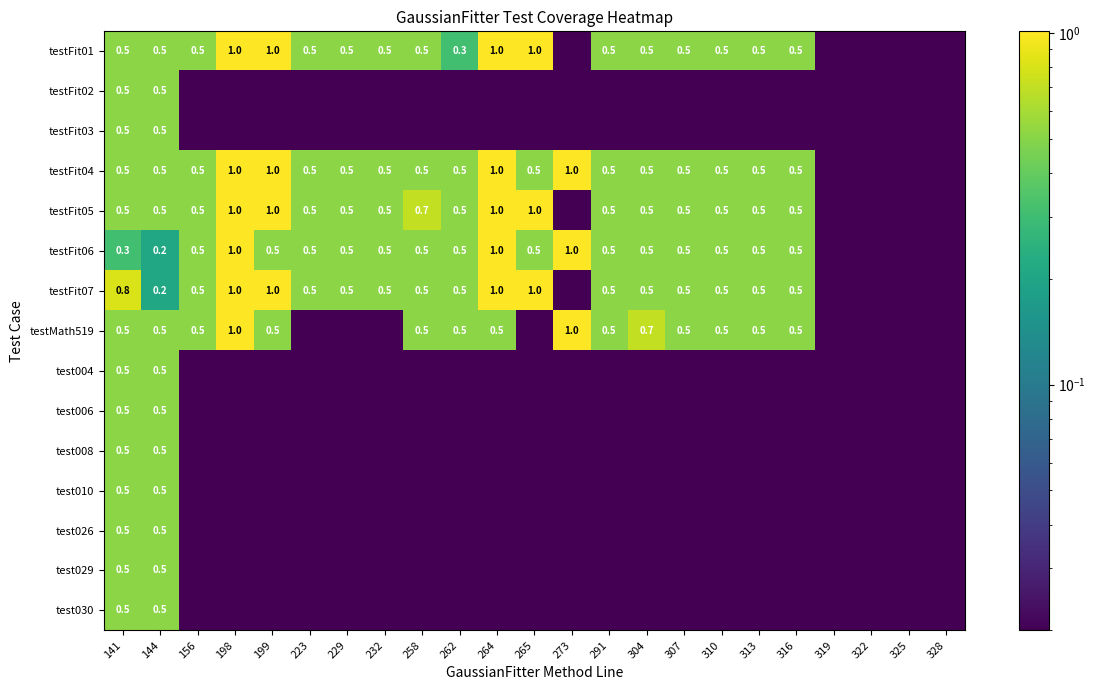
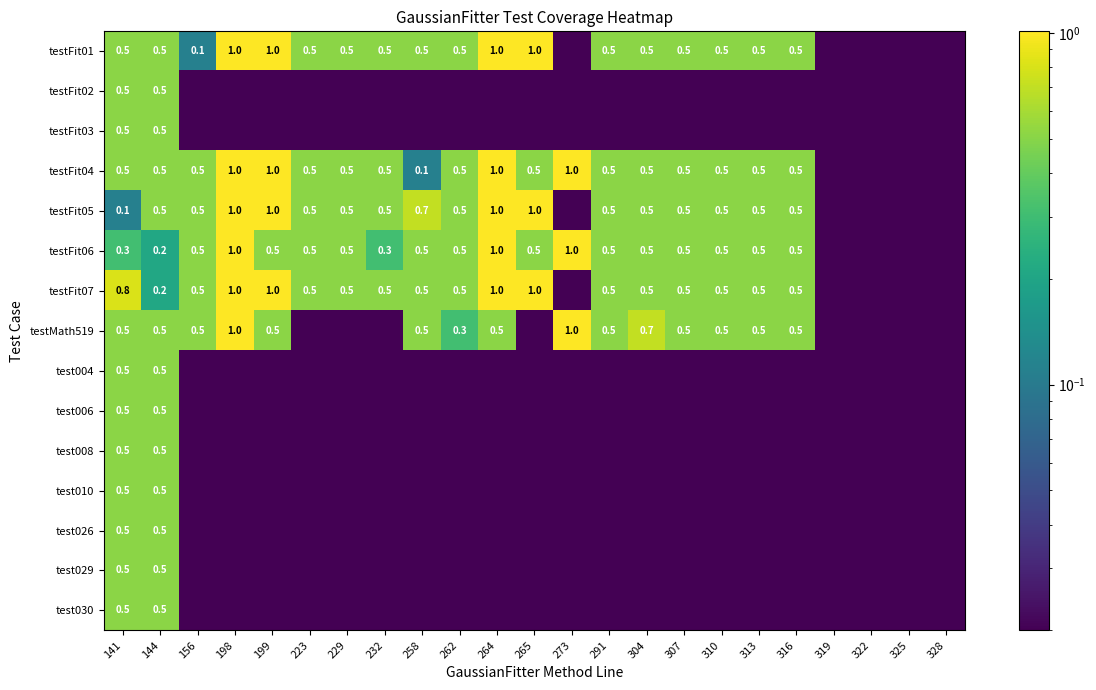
testFit01, 156: 0.5 -> 0.1
testFit01, 262: 0.3 -> 0.5
testFit04, 258: 0.5 -> 0.1
testFit05, 141: 0.5 -> 0.1
testFit06, 232: 0.5 -> 0.3
testMath519, 262: 0.5 -> 0.3
